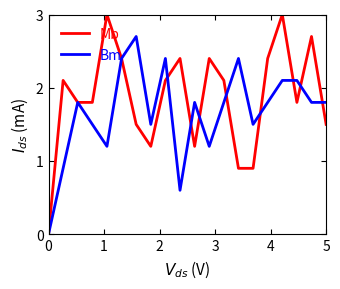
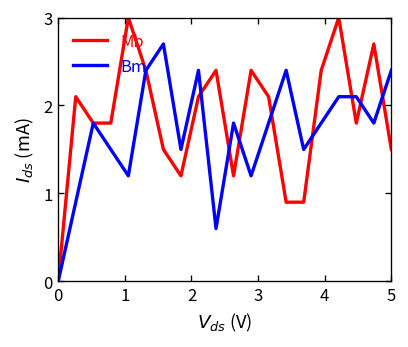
Bm, 5: 1.8 -> 2.4
